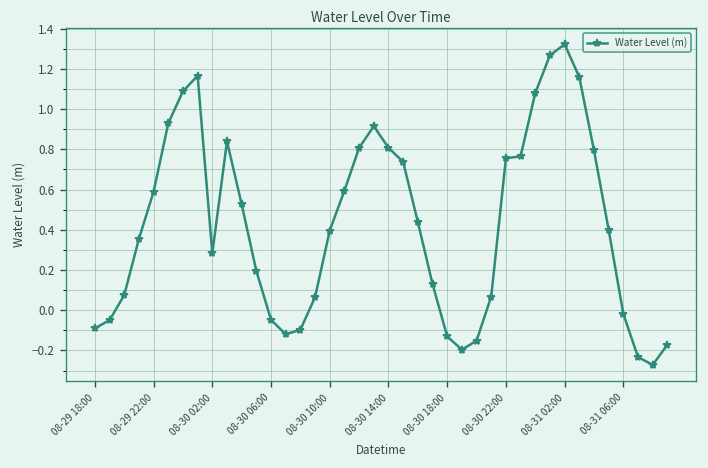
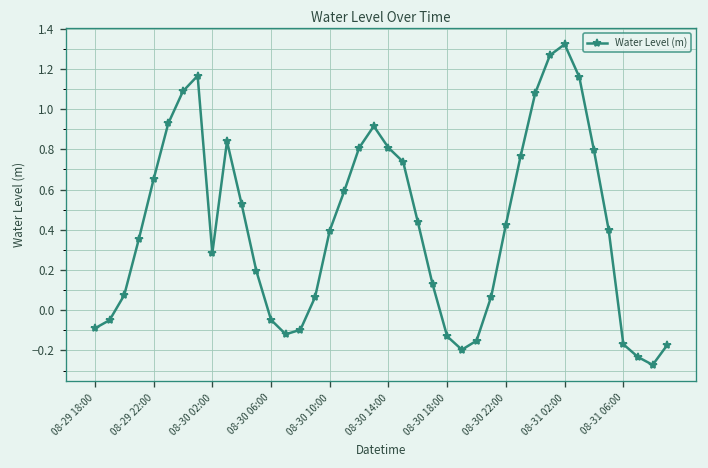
08-29 22:00: 0.59 -> 0.65
08-30 22:00: 0.75 -> 0.43
08-31 06:00: -0.02 -> -0.17
